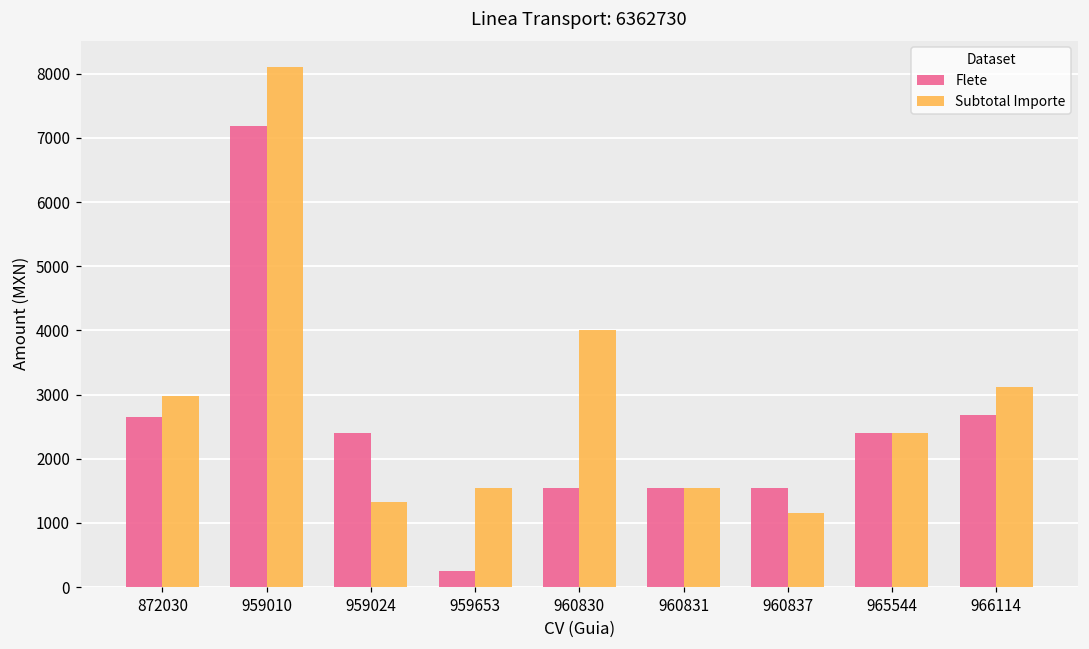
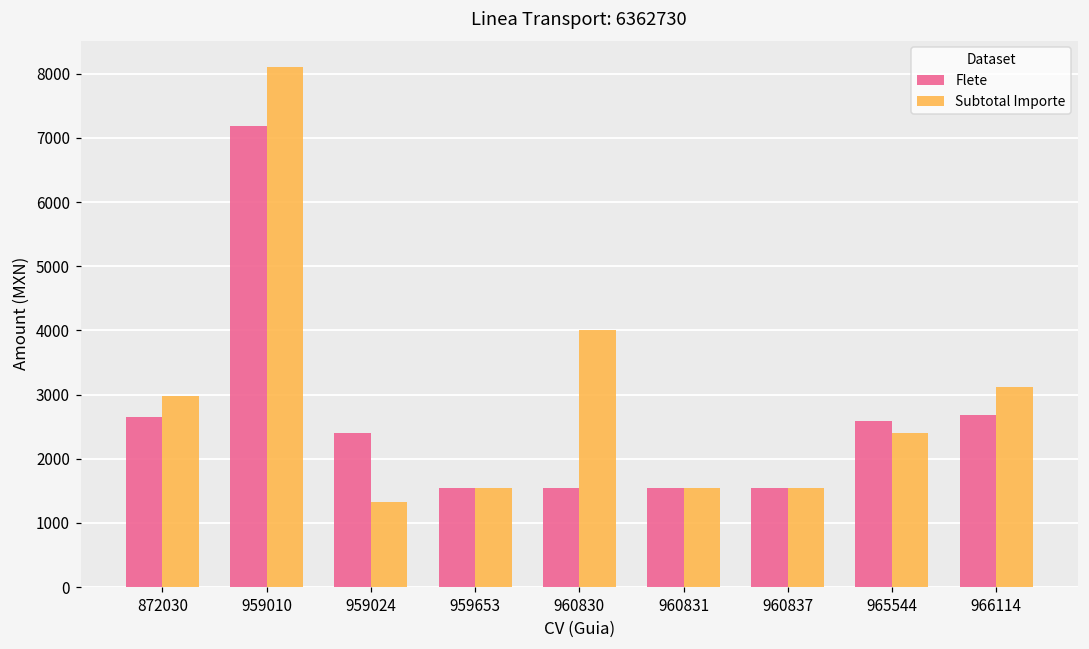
Flete, 959653: 300 -> 1500
Subtotal Importe, 960837: 1200 -> 1500
Flete, 965544: 2400 -> 2600
